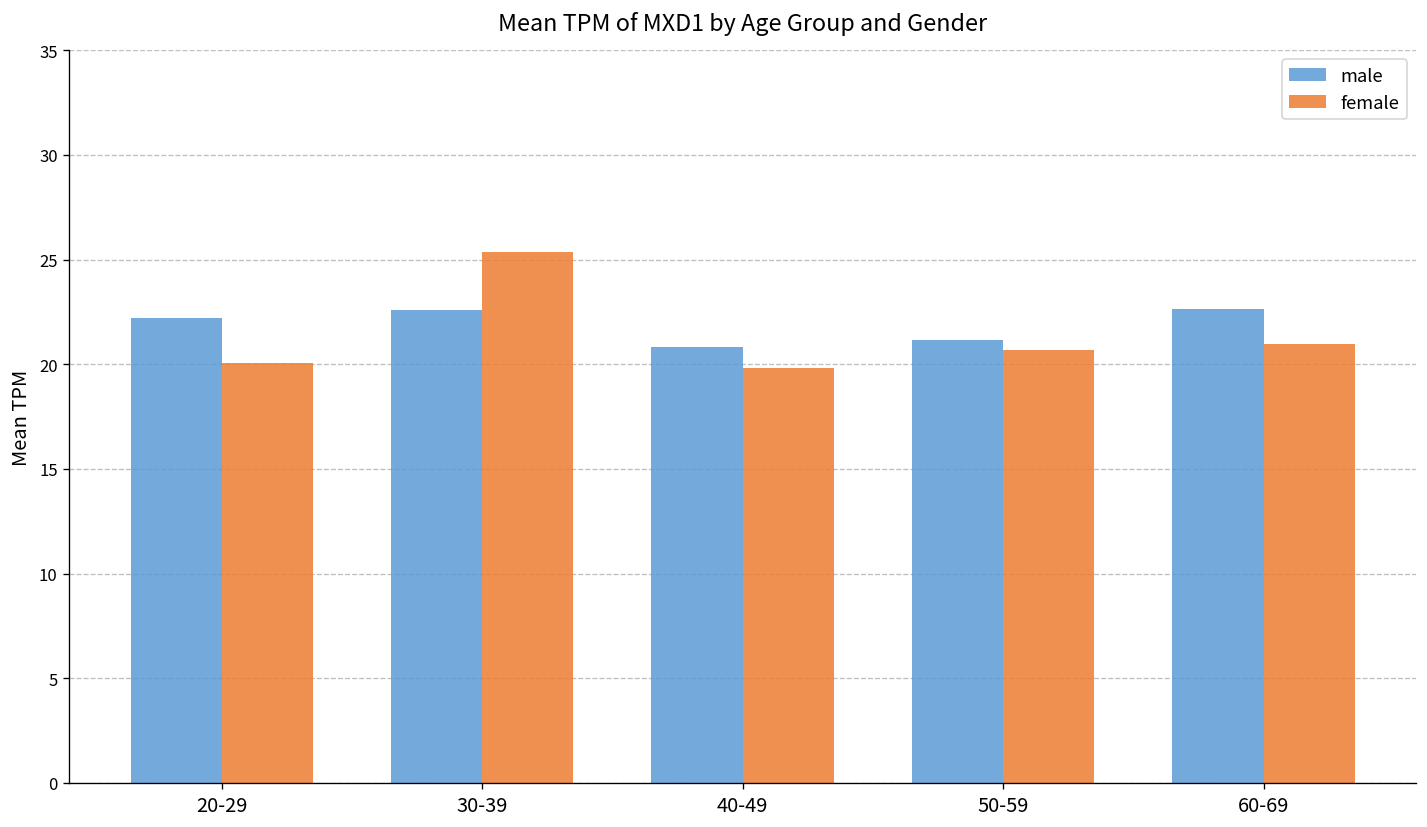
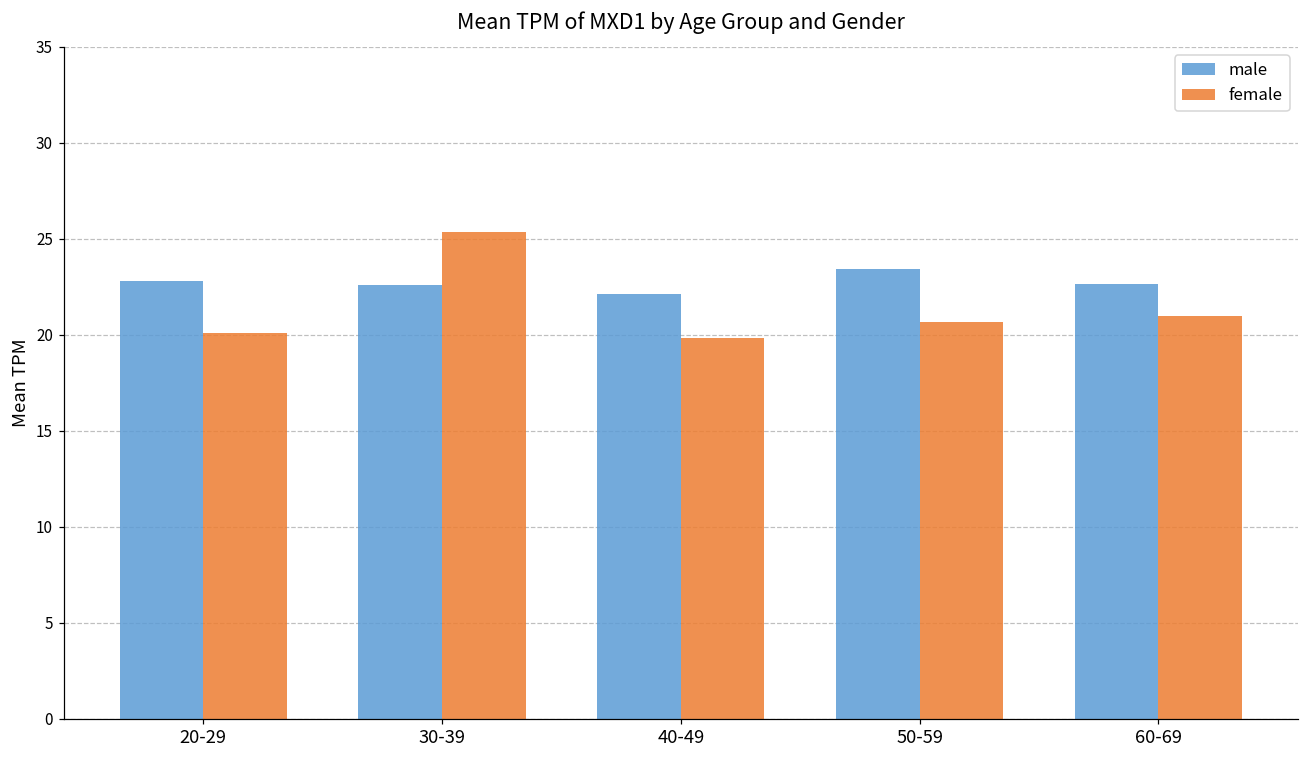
male, 20-29: 22.2 -> 22.8
male, 40-49: 20.8 -> 22.1
male, 50-59: 21.2 -> 23.4
